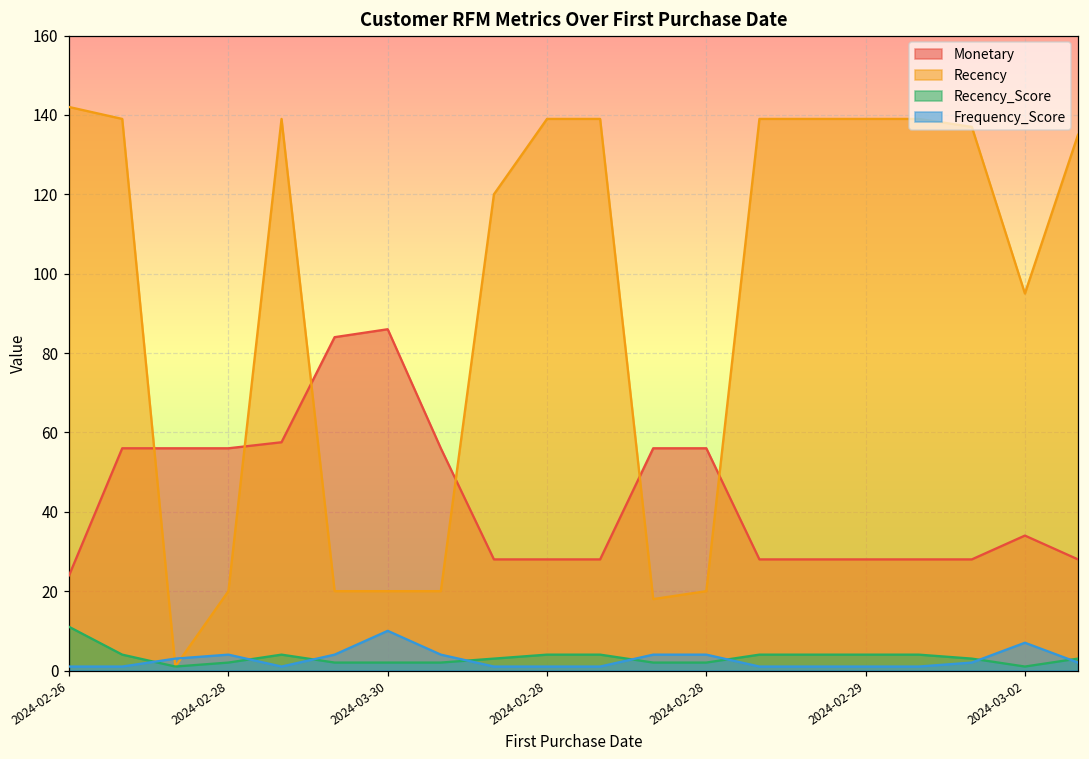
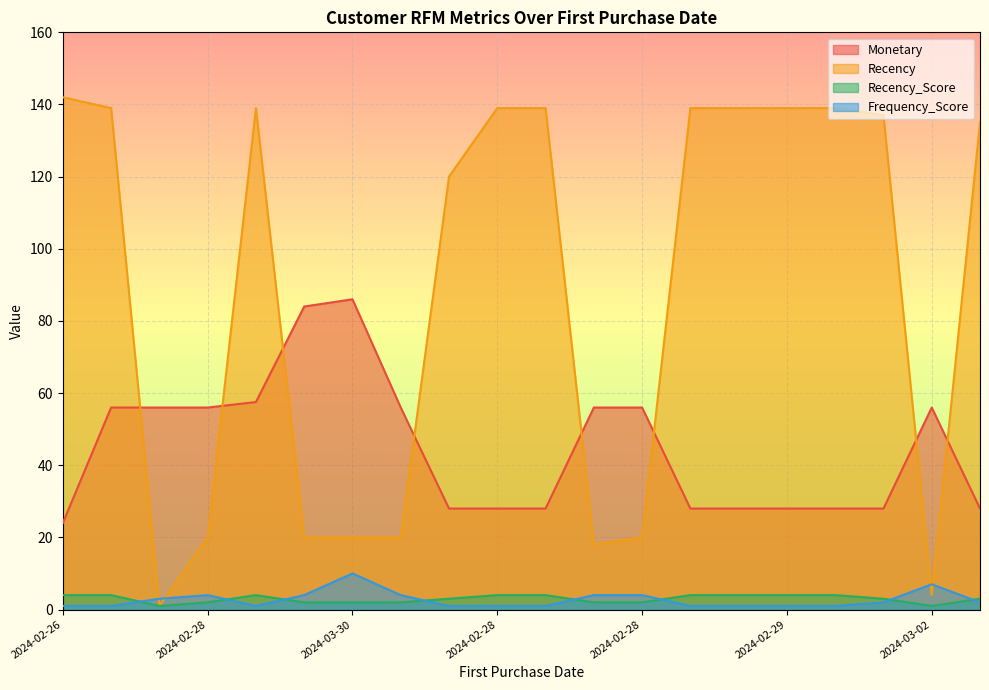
Recency_Score, 2024-02-26: 11 -> 4
Monetary, 2024-03-02: 34 -> 56
Recency, 2024-03-02: 95 -> 4
